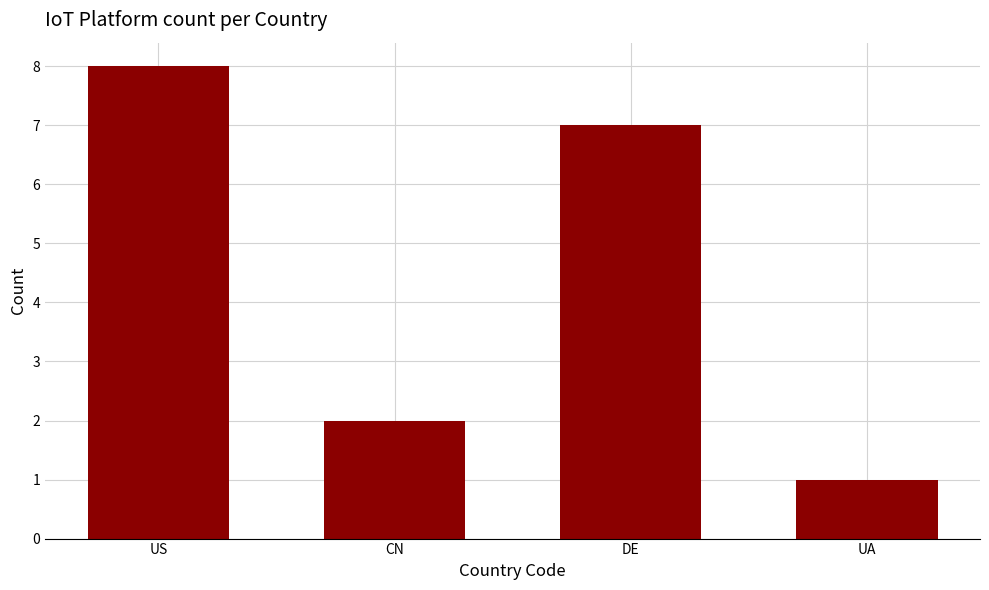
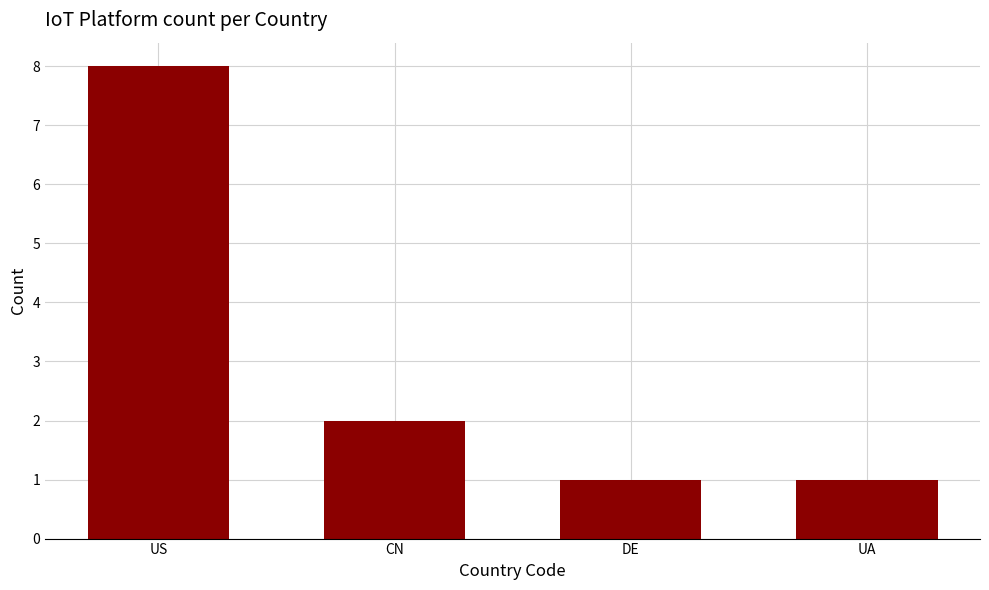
DE: 7 -> 1
